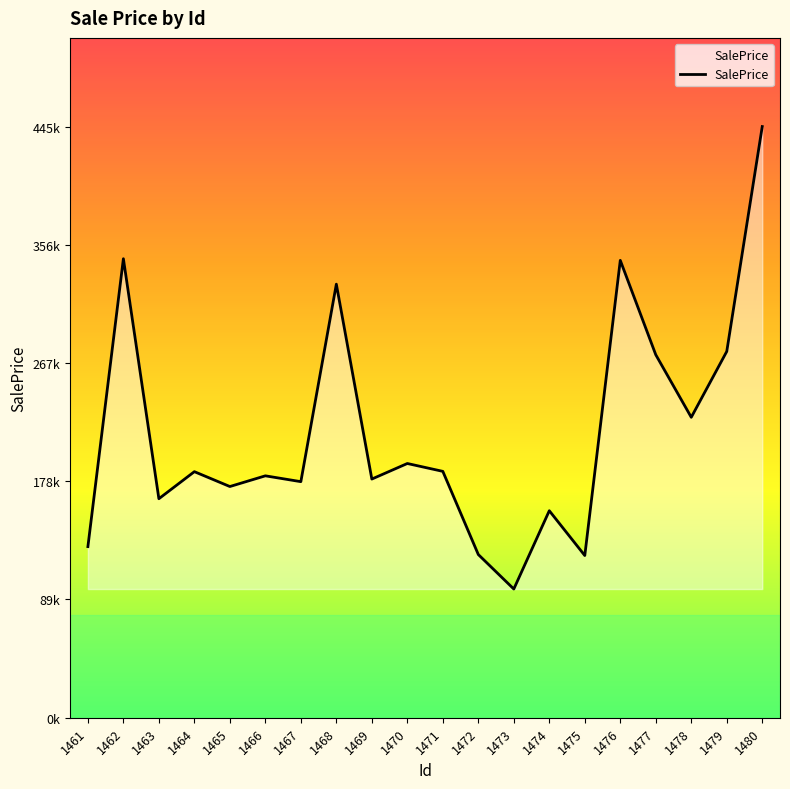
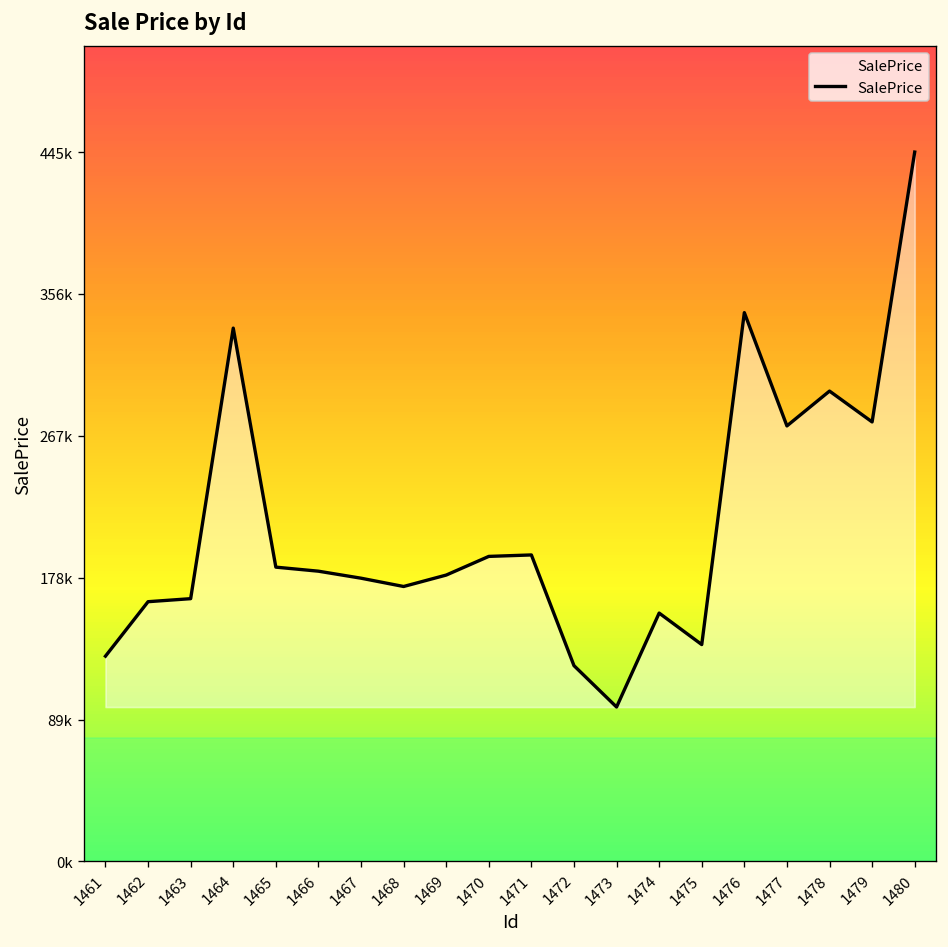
1462: 346000 -> 163000
1464: 185000 -> 335000
1465: 174000 -> 185000
1468: 327000 -> 173000
1471: 186000 -> 193000
1475: 122000 -> 136000
1478: 226000 -> 295000
